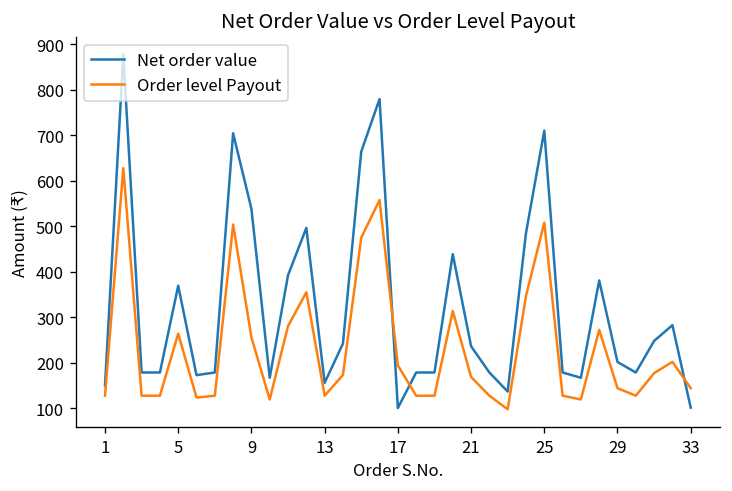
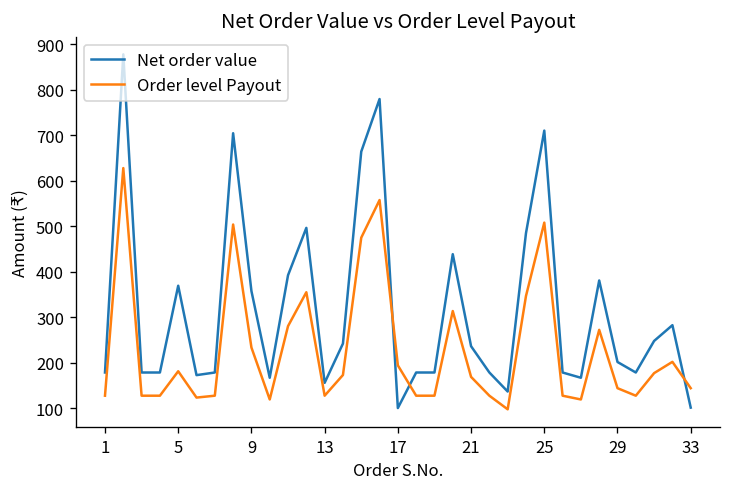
Net order value, 1: 150 -> 180
Order level Payout, 5: 260 -> 180
Net order value, 9: 540 -> 360
Order level Payout, 9: 260 -> 230
